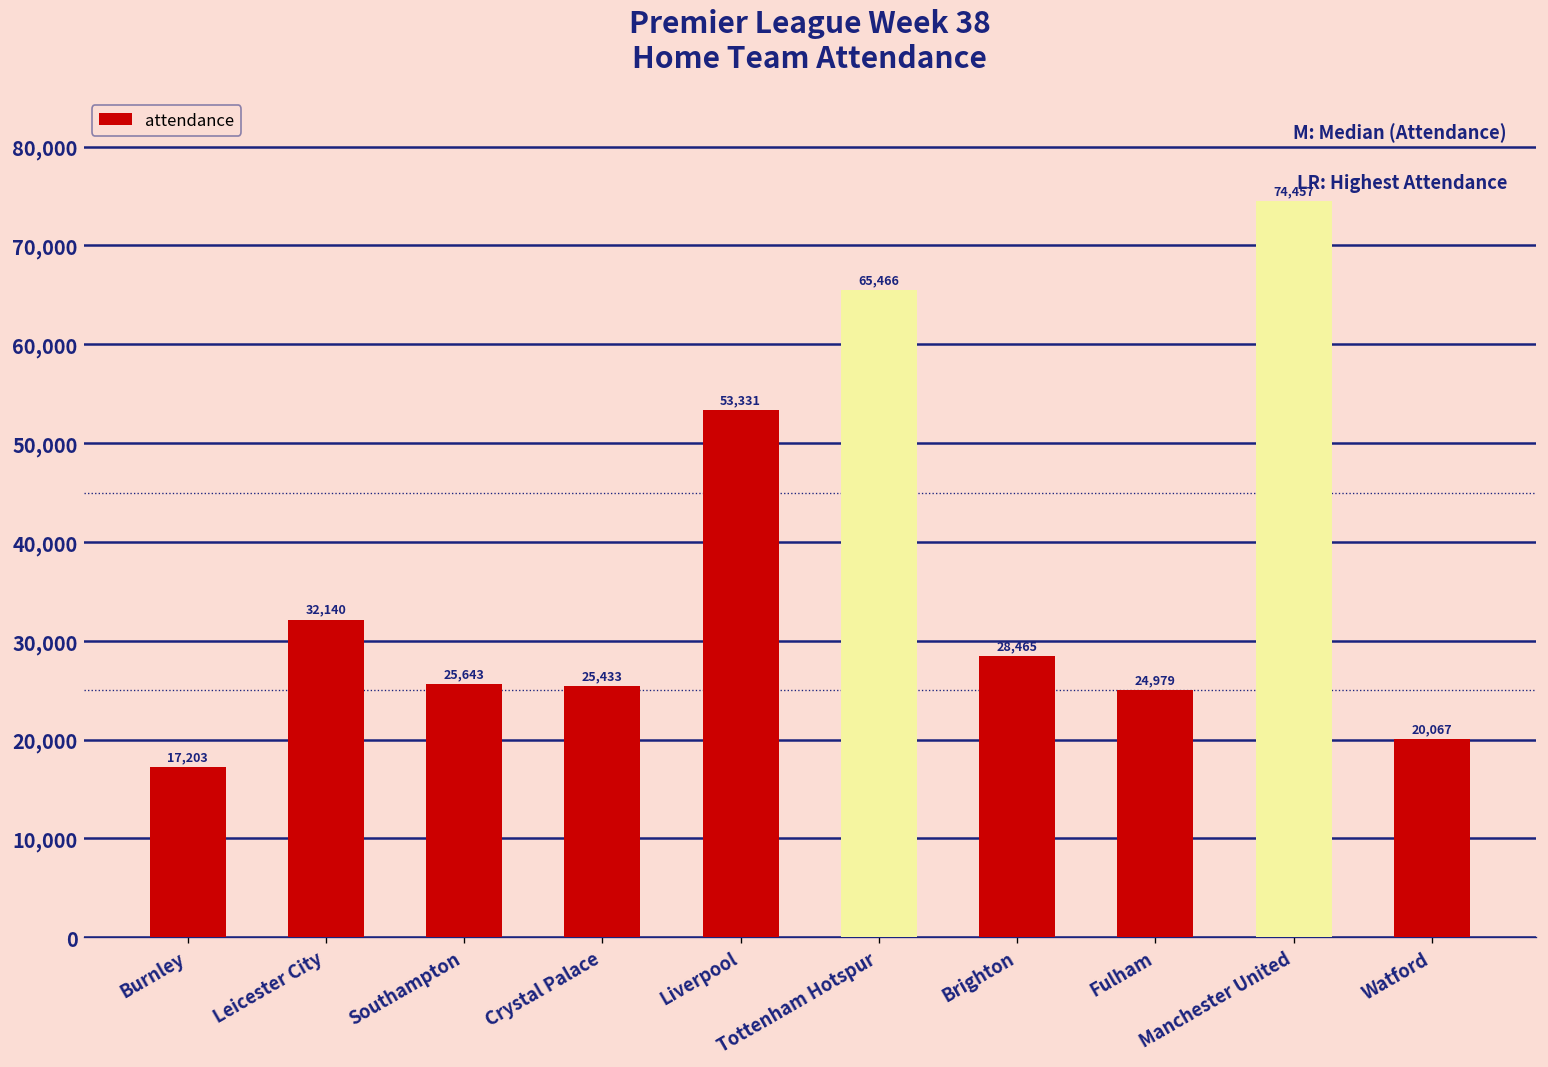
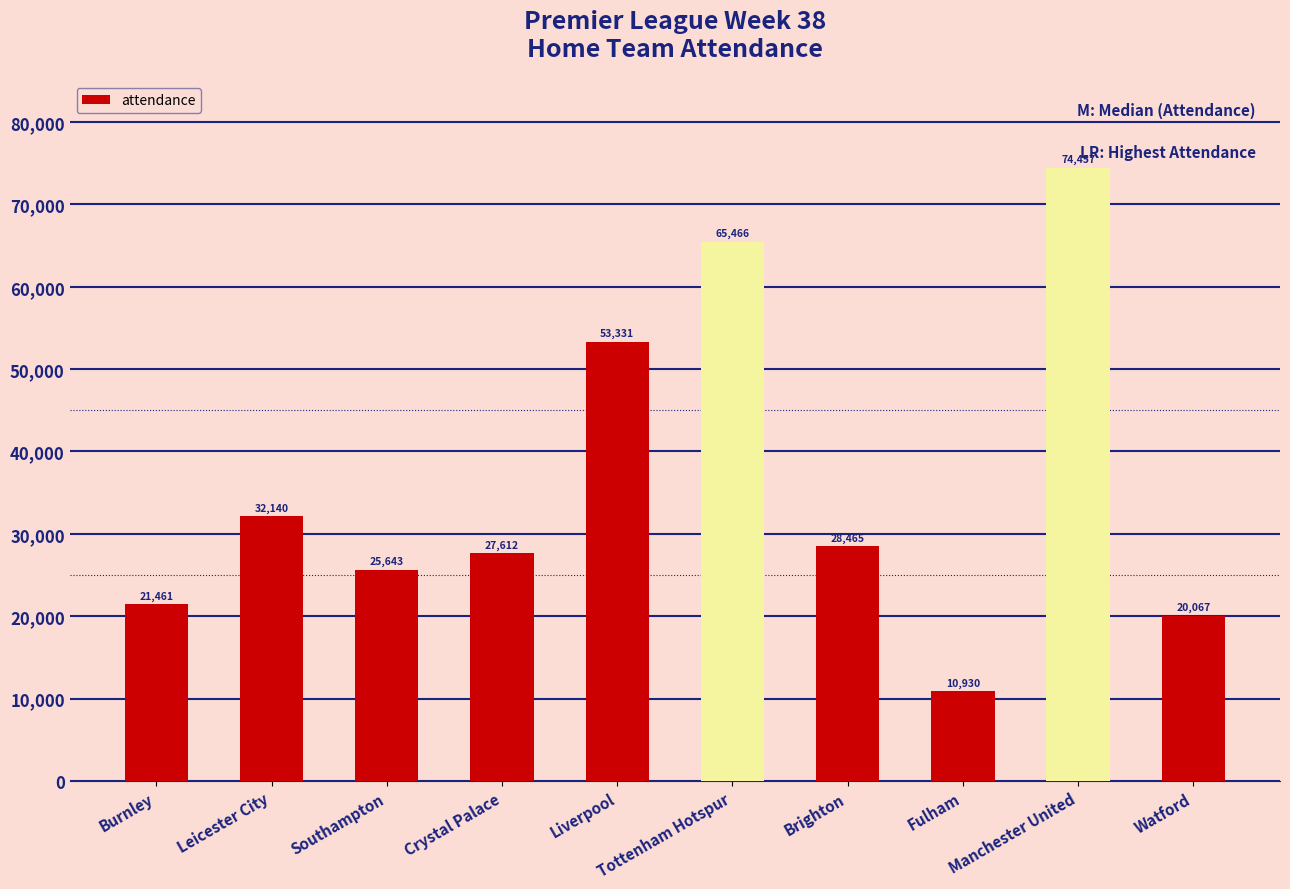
Burnley: 17,203 -> 21,461
Crystal Palace: 25,433 -> 27,612
Fulham: 24,979 -> 10,930
